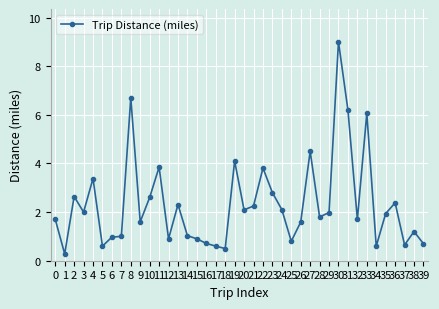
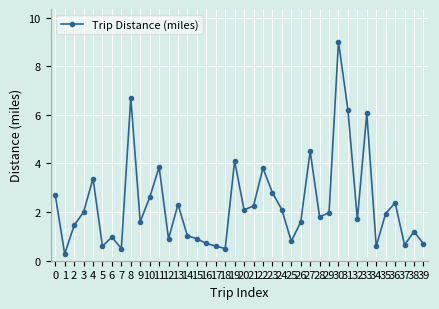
0: 1.7 -> 2.7
2: 2.6 -> 1.5
7: 1.0 -> 0.5
